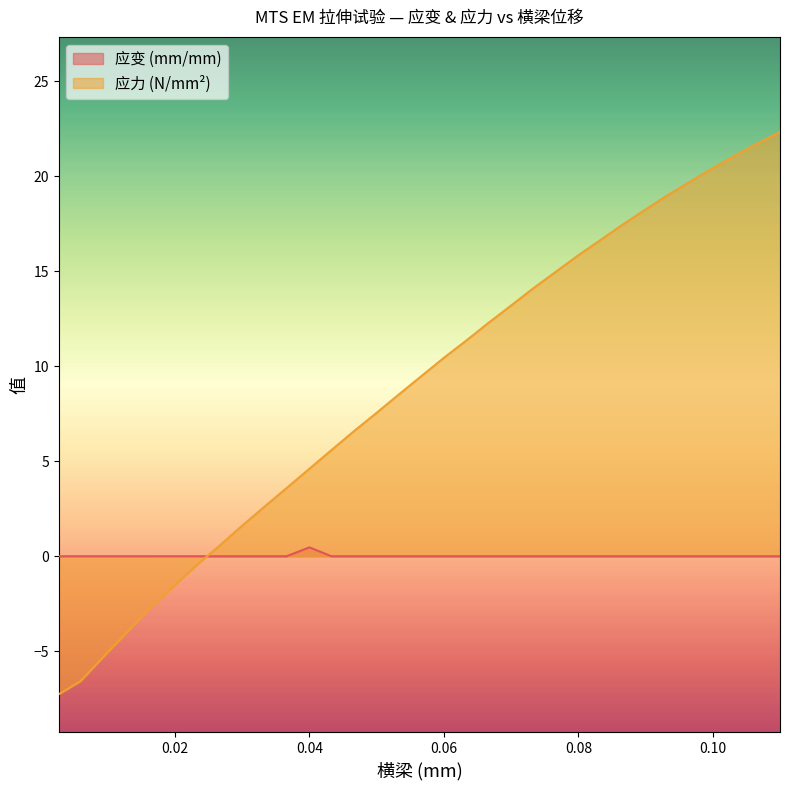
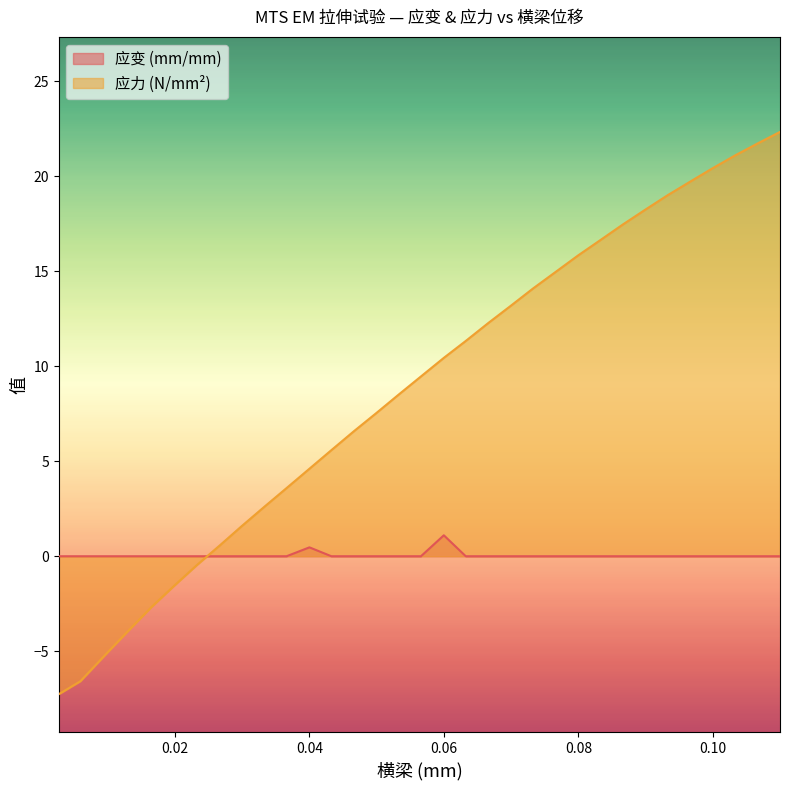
应变 (mm/mm), 0.06: 0.0 -> 1.1
